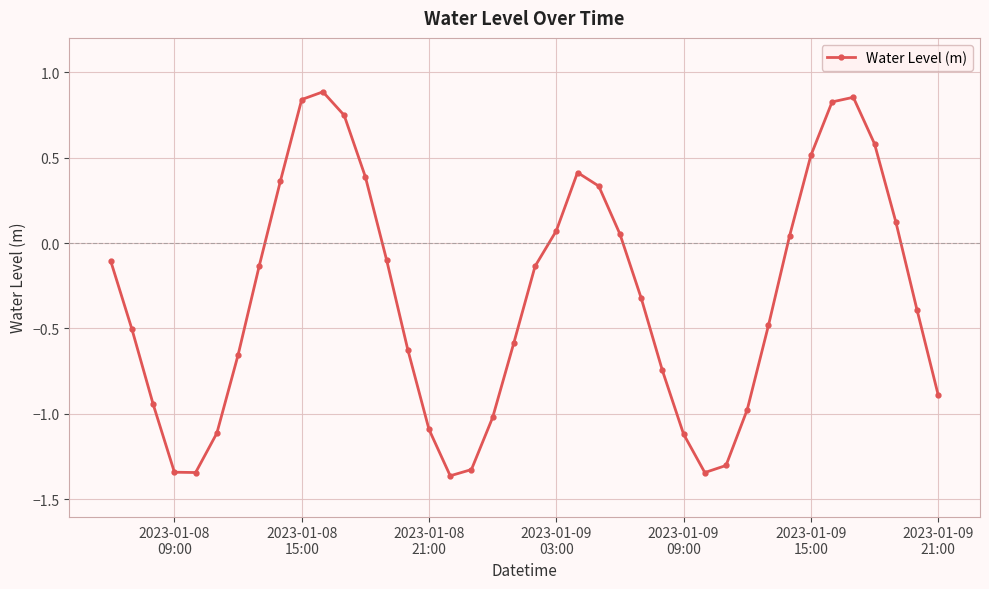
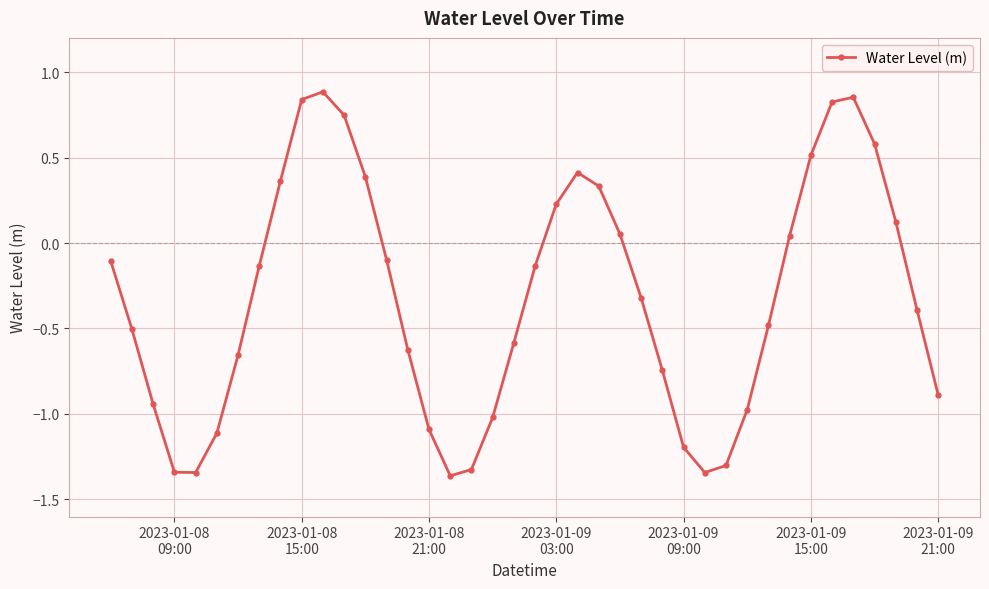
2023-01-09 03:00: 0.07 -> 0.23
2023-01-09 09:00: -1.12 -> -1.19
